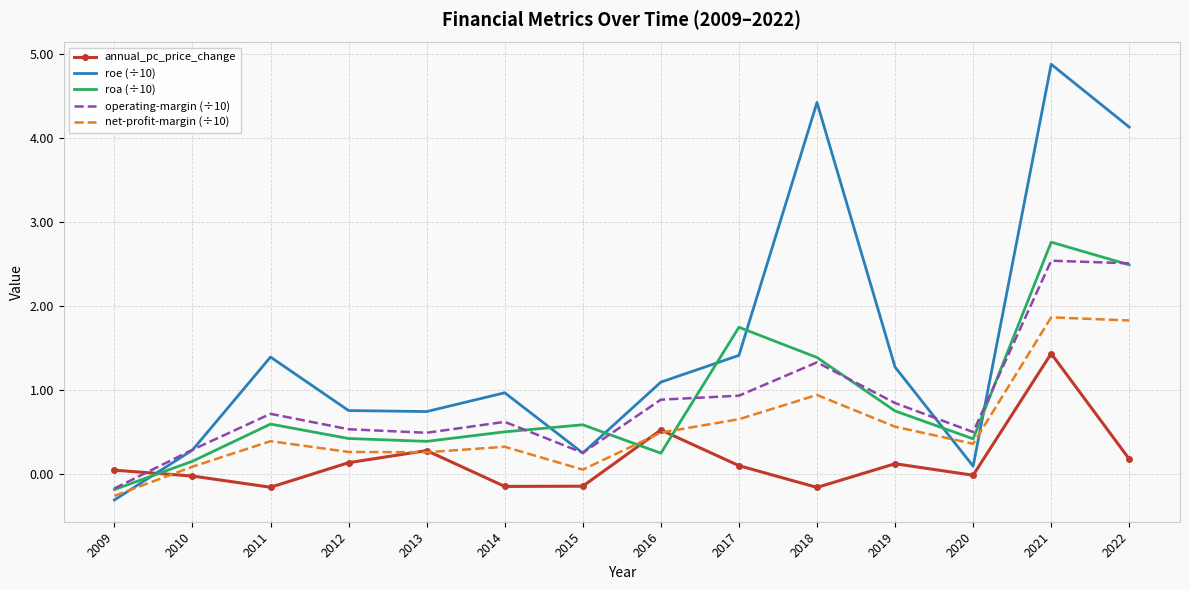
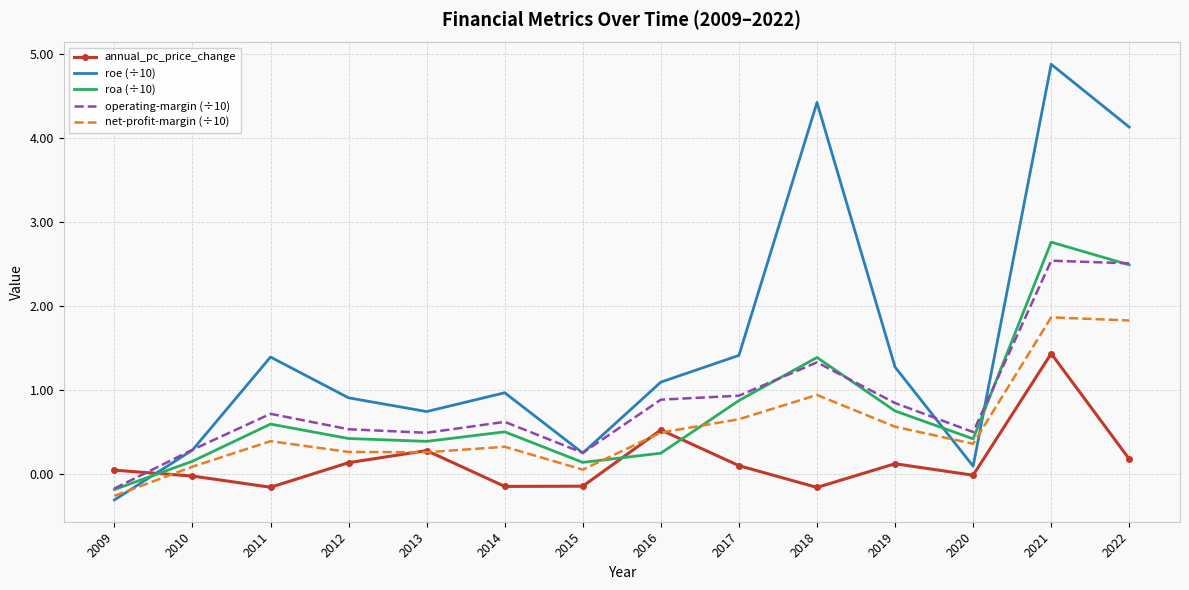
roe (÷10), 2012: 0.8 -> 0.9
roa (÷10), 2015: 0.6 -> 0.1
roa (÷10), 2017: 1.7 -> 0.9
